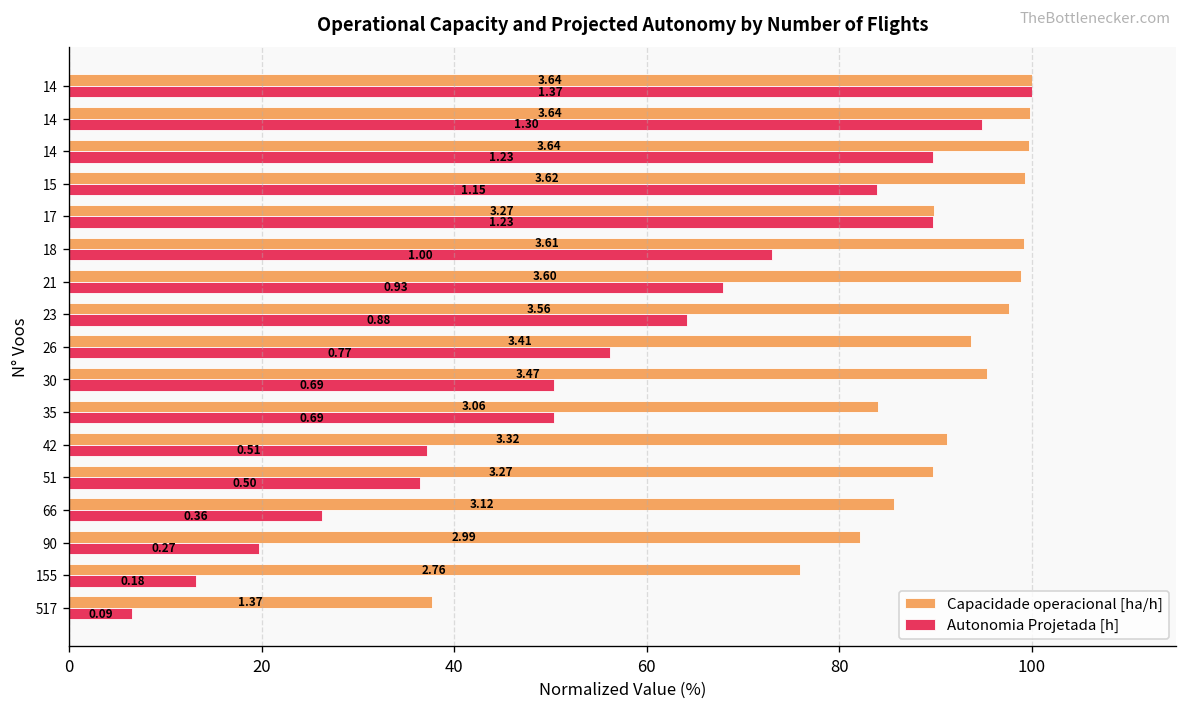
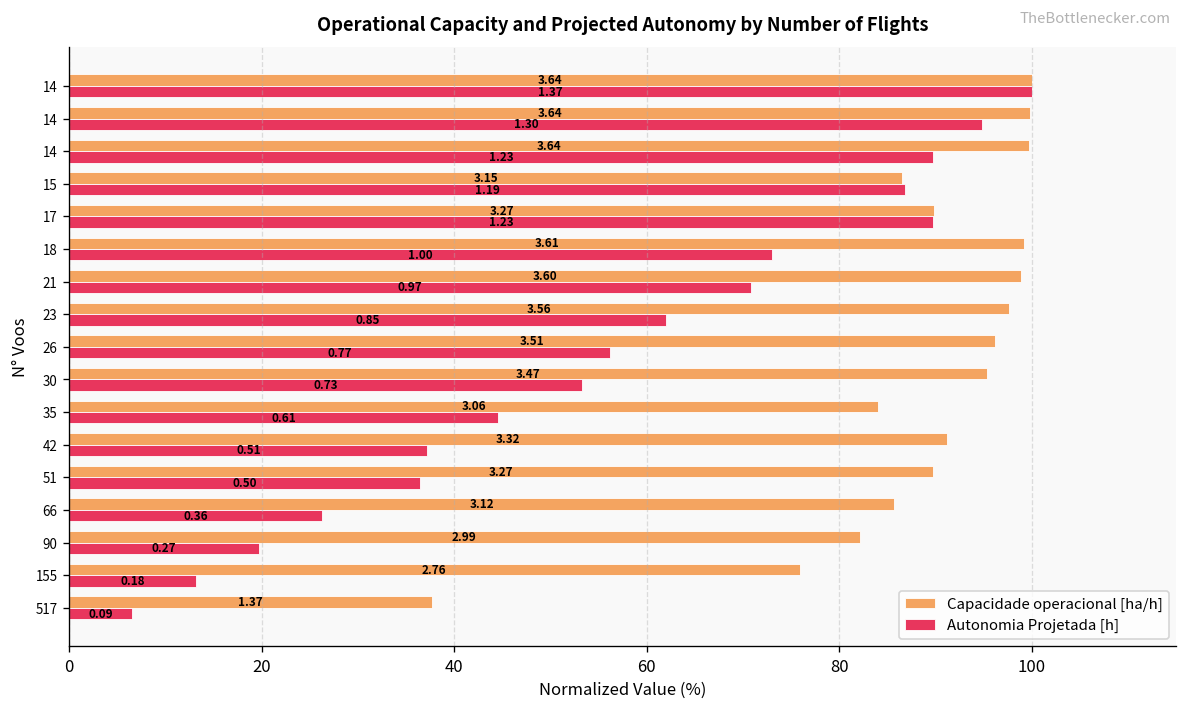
Capacidade operacional [ha/h], 15: 3.62 -> 3.15
Autonomia Projetada [h], 15: 1.15 -> 1.19
Autonomia Projetada [h], 21: 0.93 -> 0.97
Autonomia Projetada [h], 23: 0.88 -> 0.85
Capacidade operacional [ha/h], 26: 3.41 -> 3.51
Autonomia Projetada [h], 30: 0.69 -> 0.73
Autonomia Projetada [h], 35: 0.69 -> 0.61
